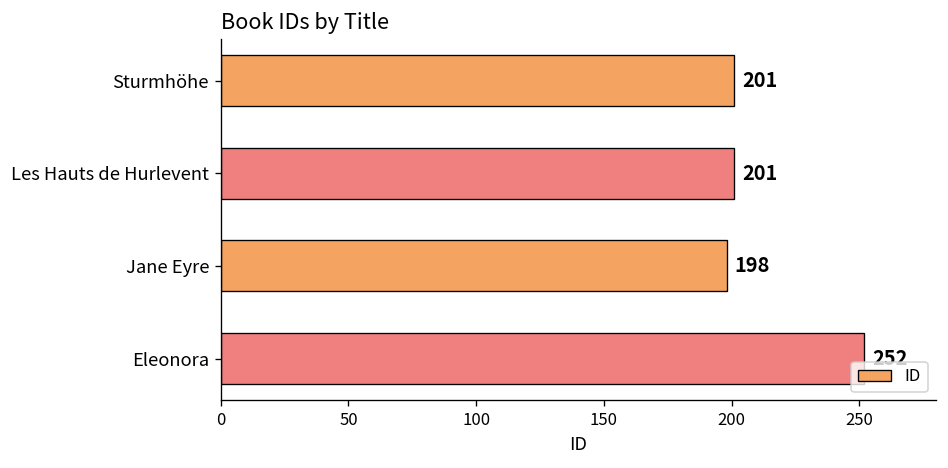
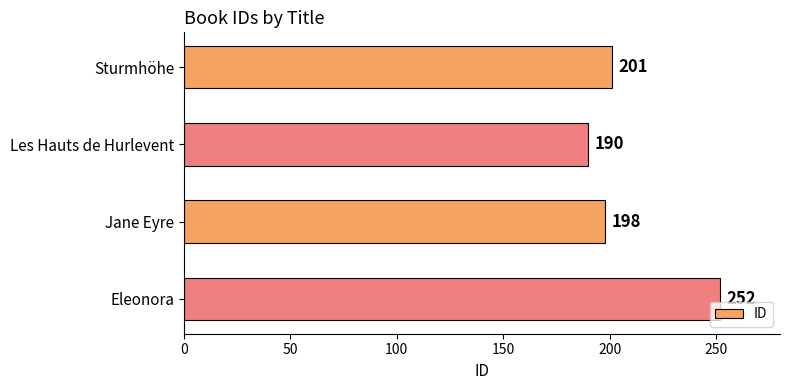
Les Hauts de Hurlevent: 201 -> 190
